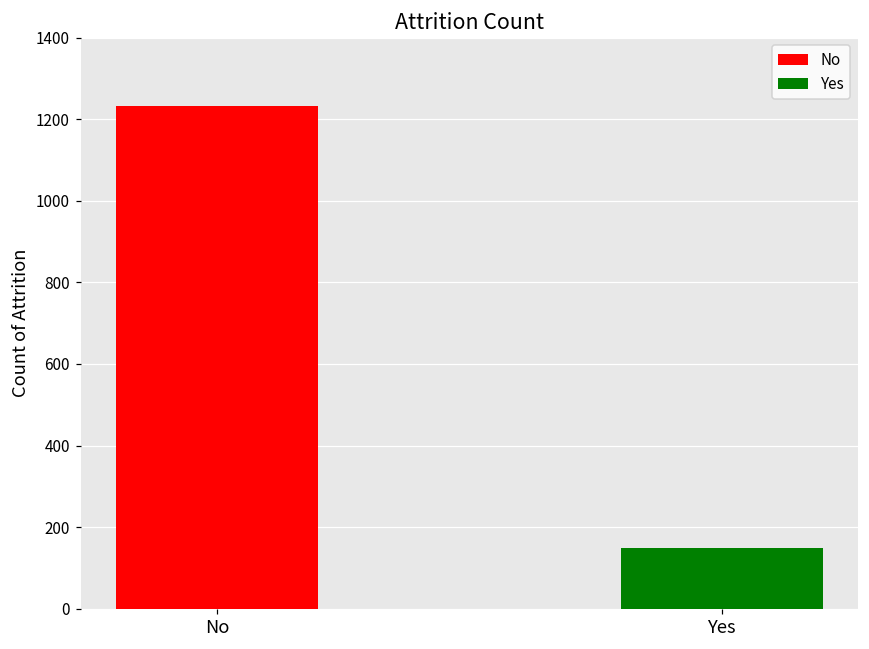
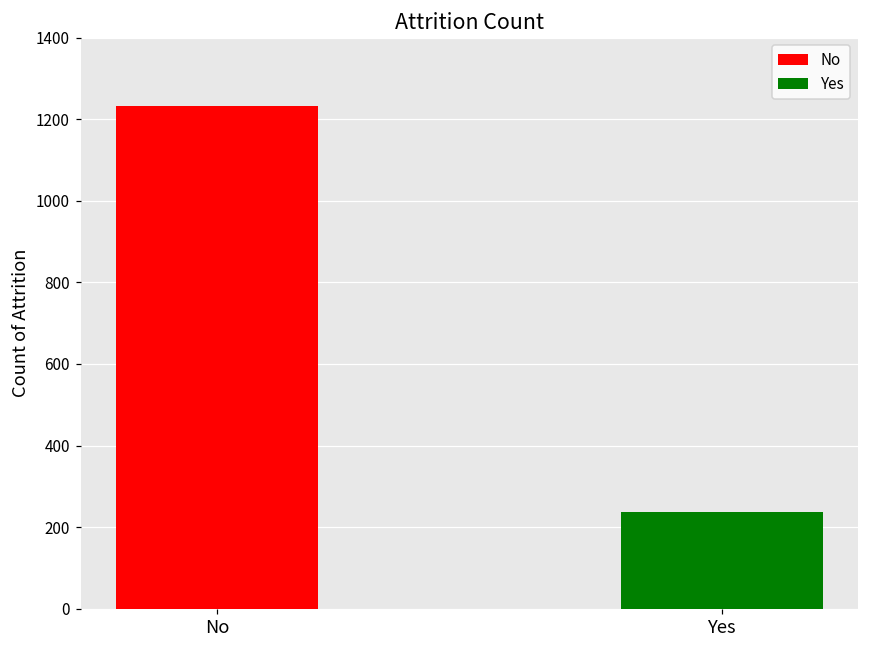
Yes: 150 -> 240
